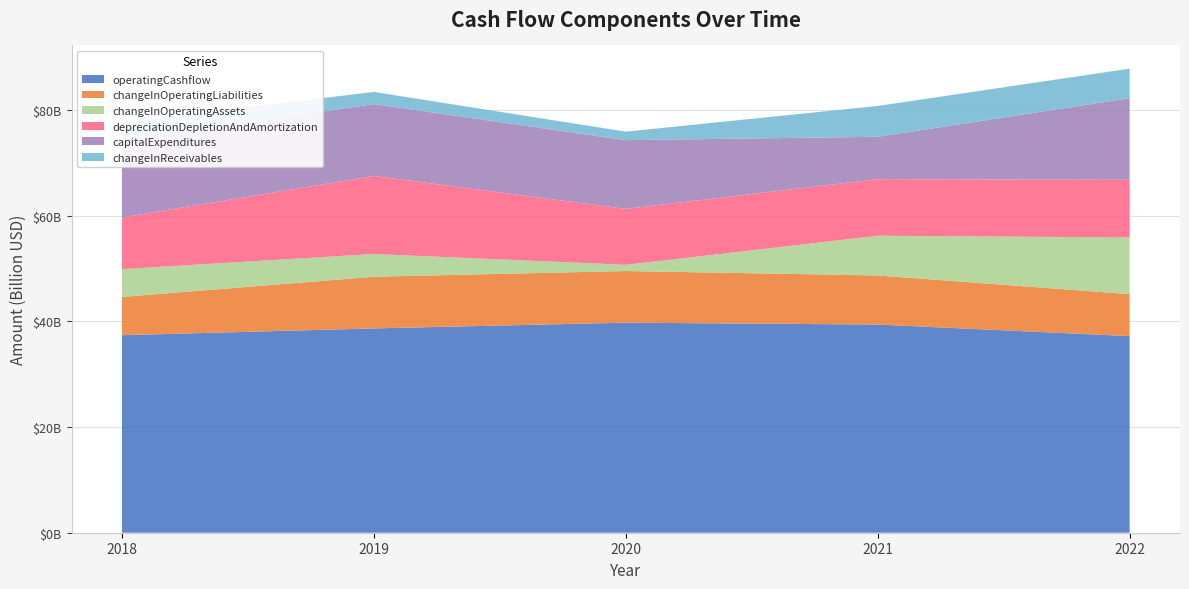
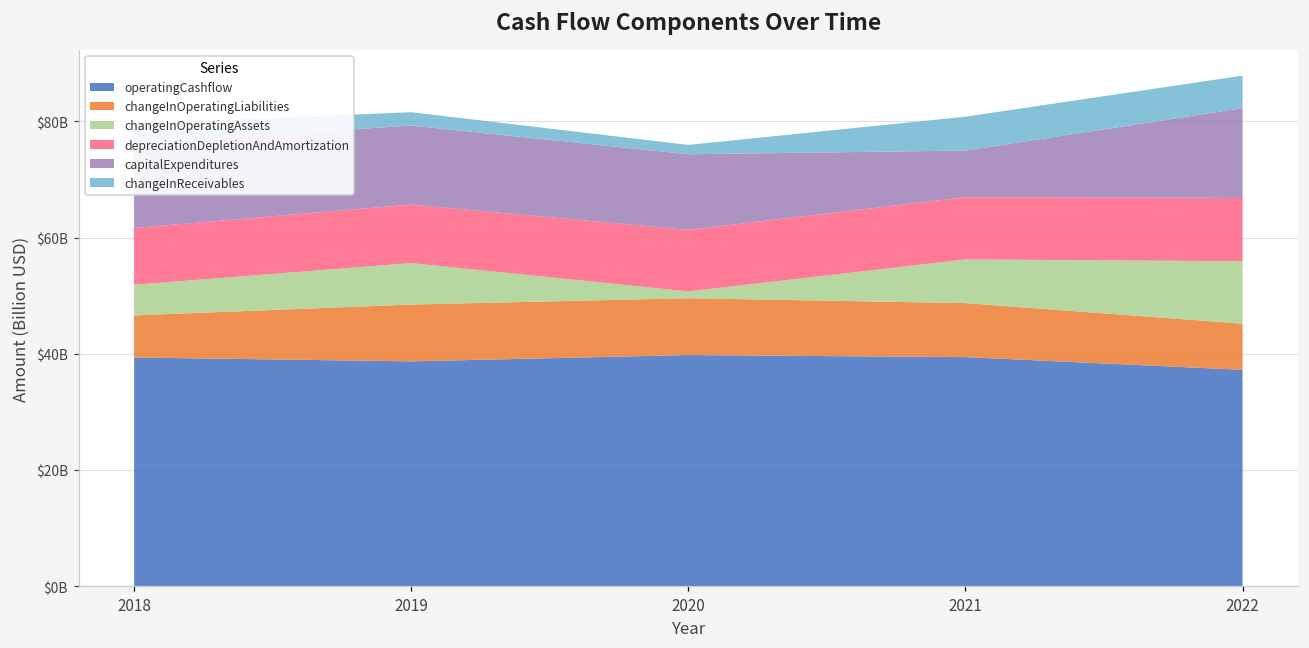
operatingCashflow, 2018: $37000000000 -> $39000000000
changeInOperatingAssets, 2019: $4000000000 -> $7000000000
depreciationDepletionAndAmortization, 2019: $15000000000 -> $10000000000
